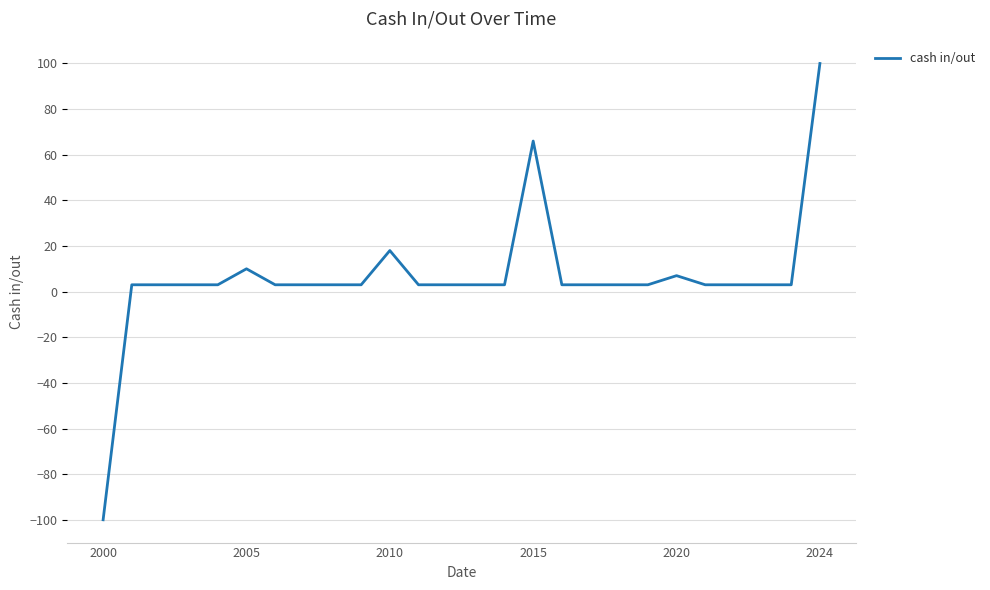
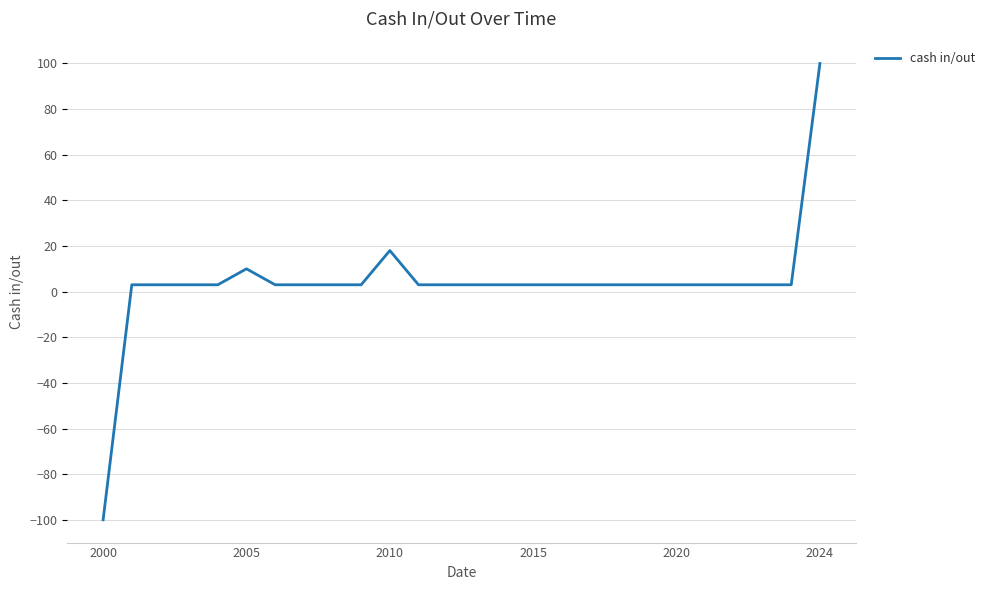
2015: 66 -> 3
2020: 7 -> 3
